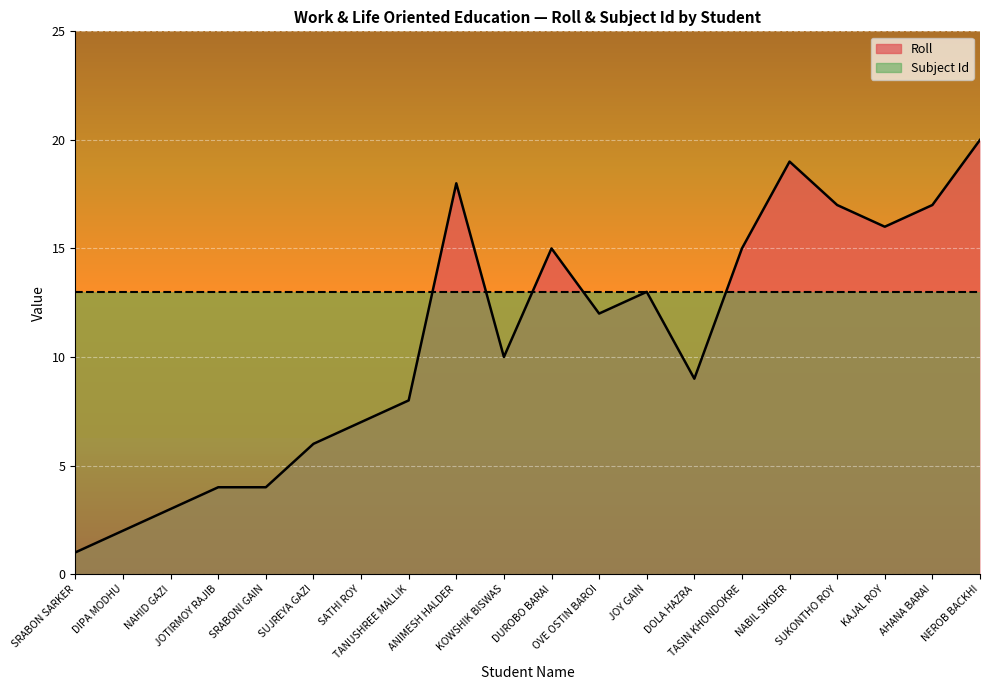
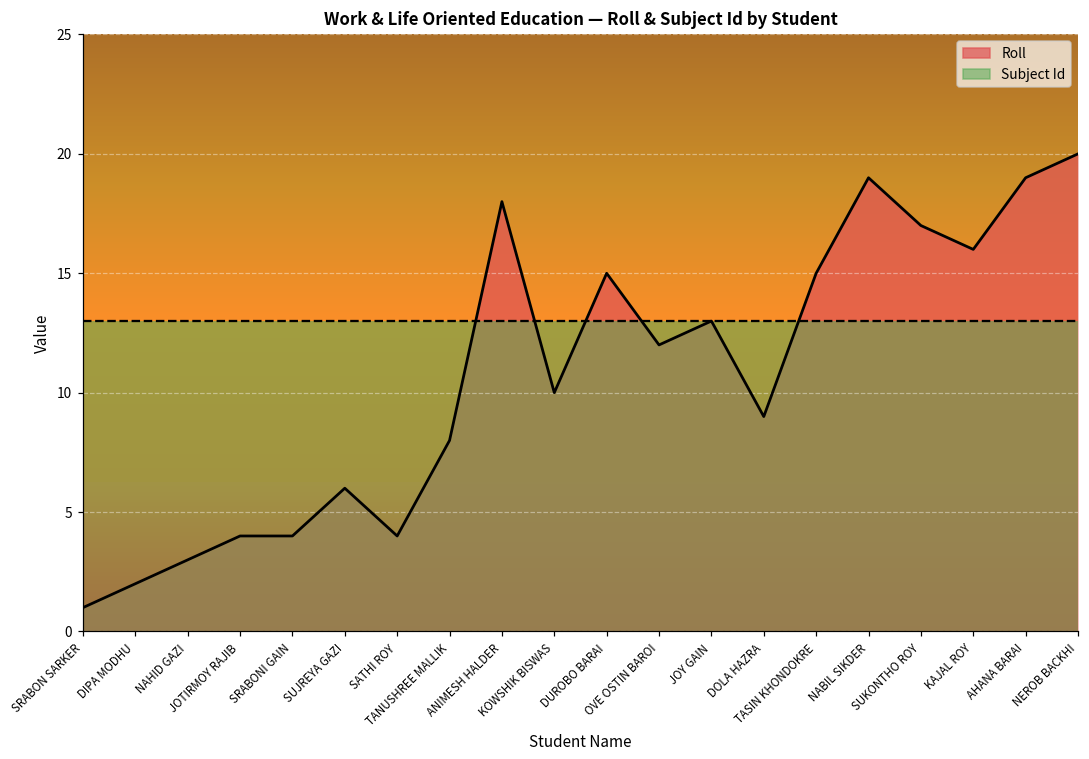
Roll, SATHI ROY: 7 -> 4
Roll, AHANA BARAI: 17 -> 19
